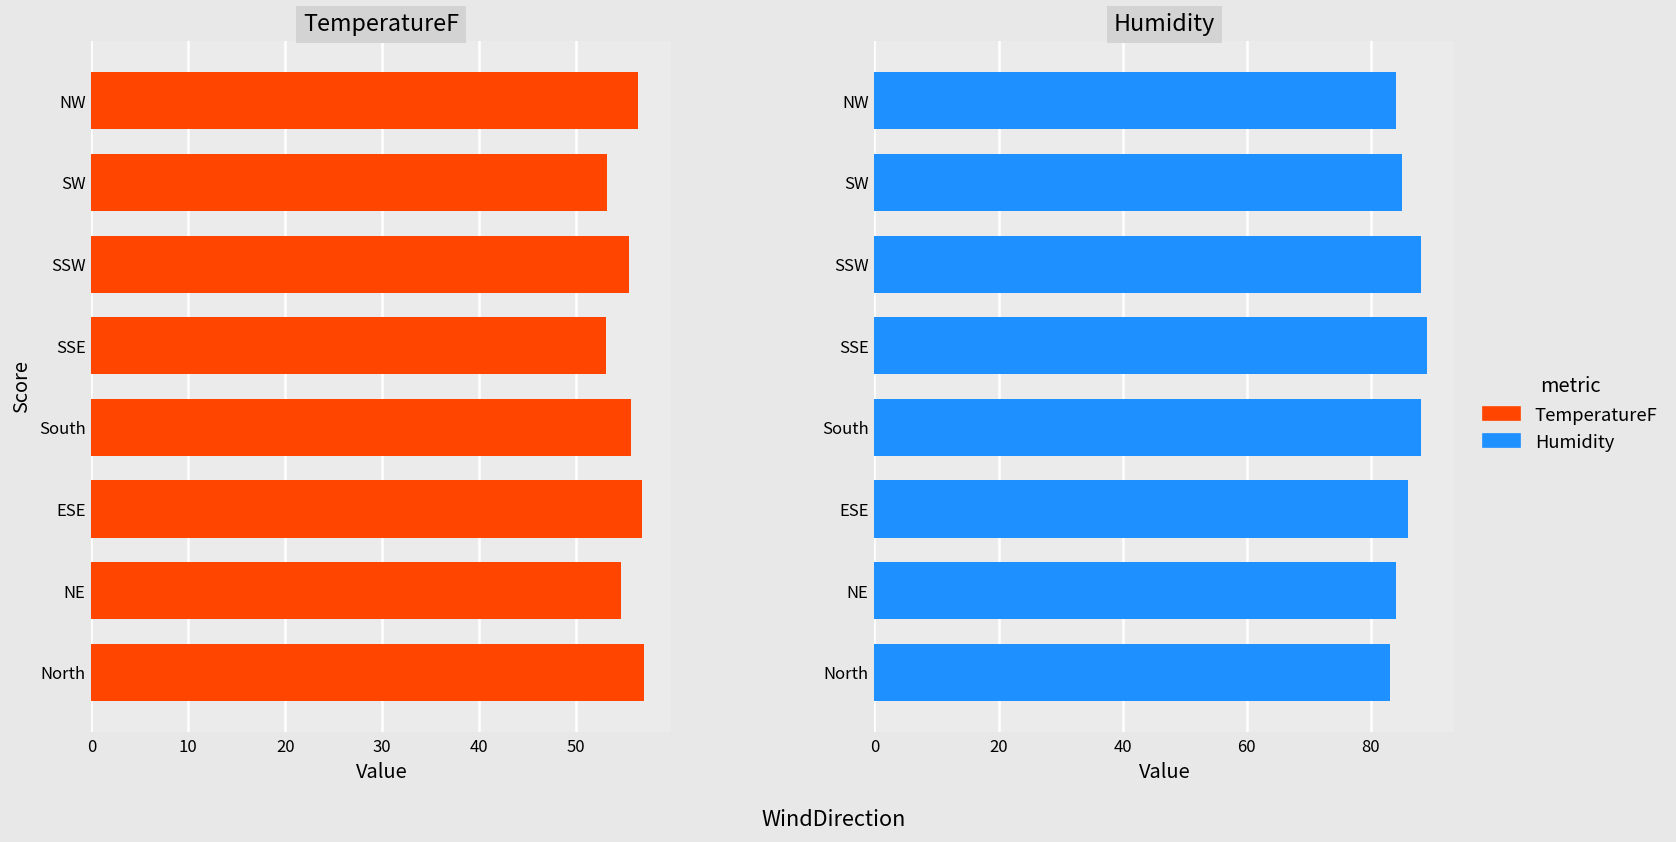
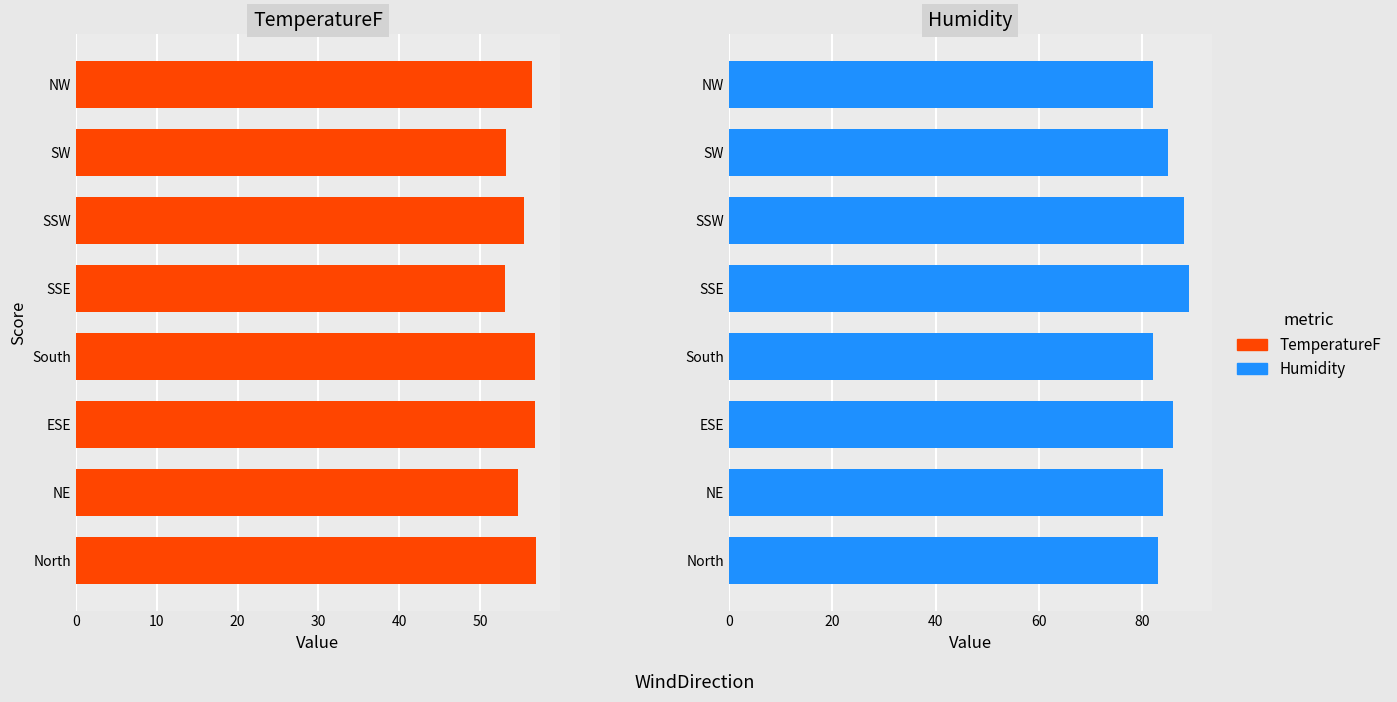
TemperatureF, South: 56 -> 57
Humidity, NW: 84 -> 82
Humidity, South: 88 -> 82
